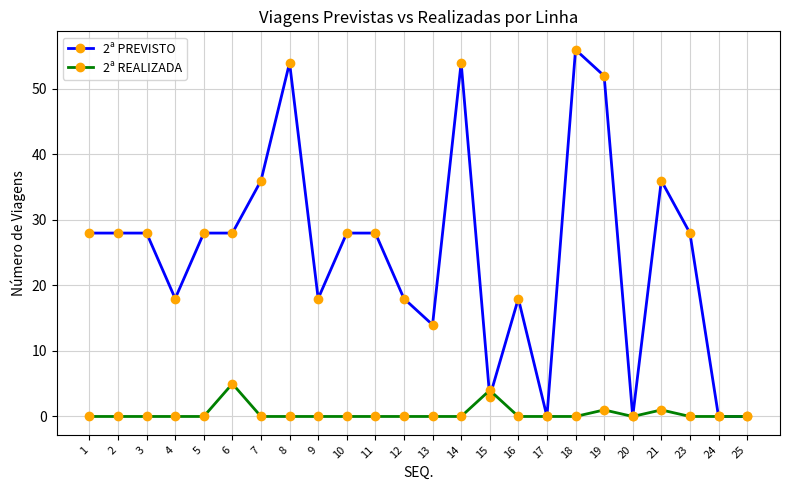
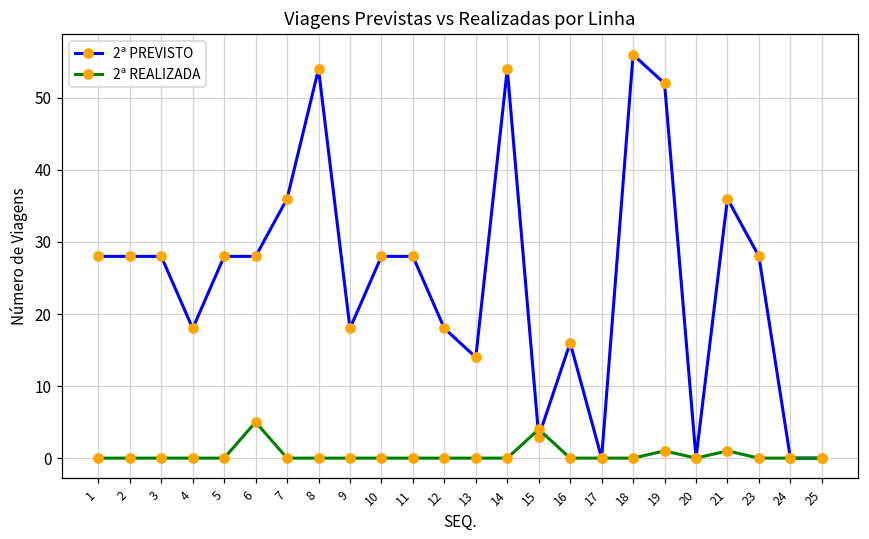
2ª PREVISTO, 16: 18 -> 16
